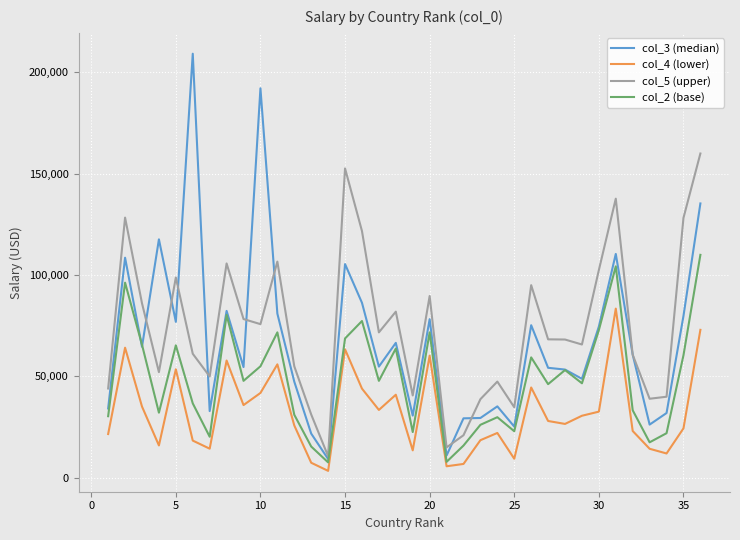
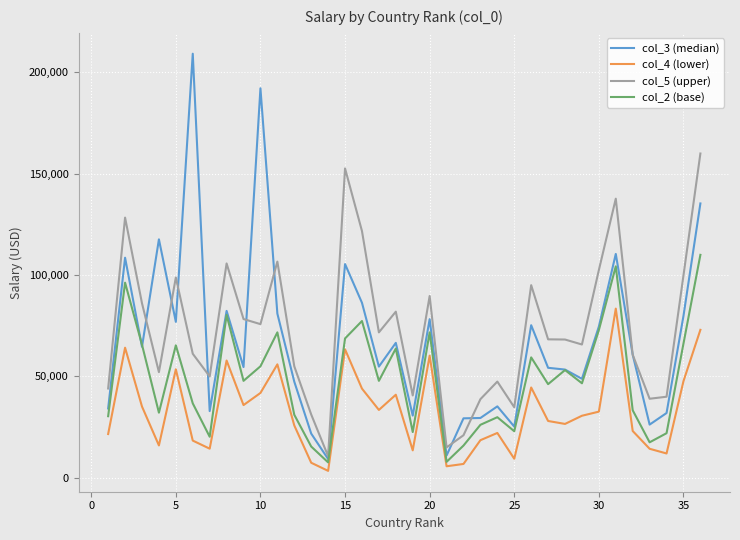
col_4 (lower), 35: 24,000 -> 48,000
col_5 (upper), 35: 128,000 -> 100,000
col_2 (base), 35: 60,000 -> 66,000
